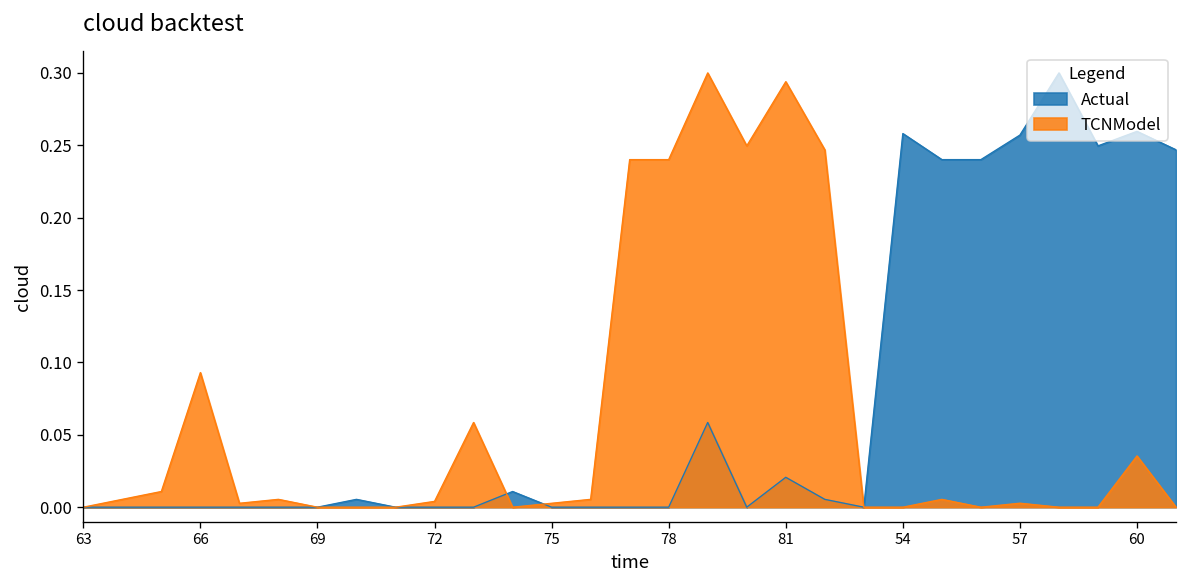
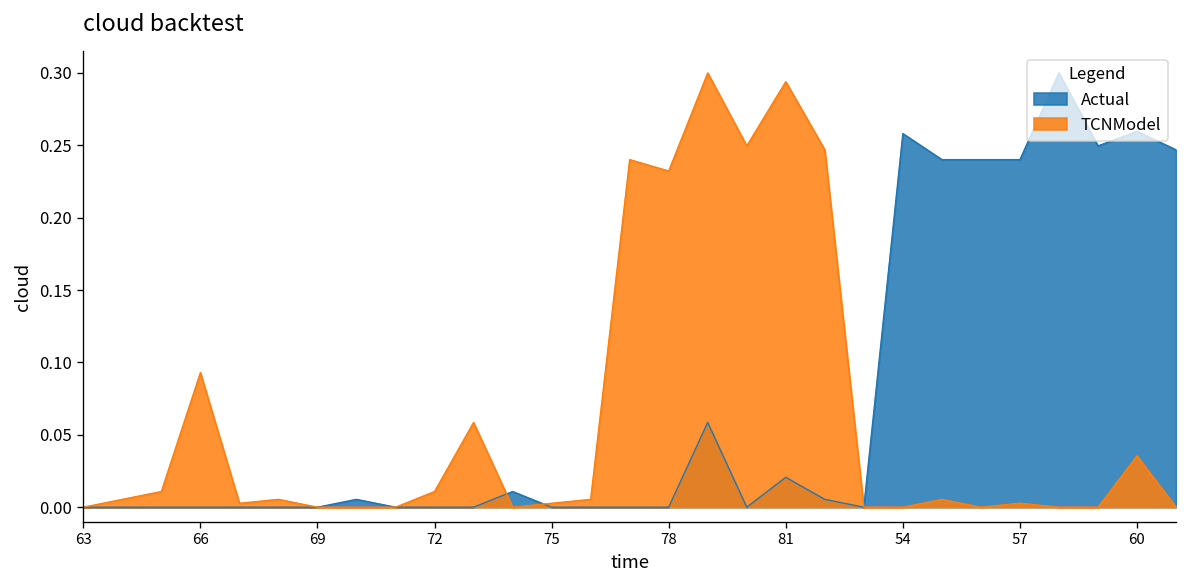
TCNModel, 72: 0.004 -> 0.011
TCNModel, 78: 0.240 -> 0.232
Actual, 57: 0.257 -> 0.240
